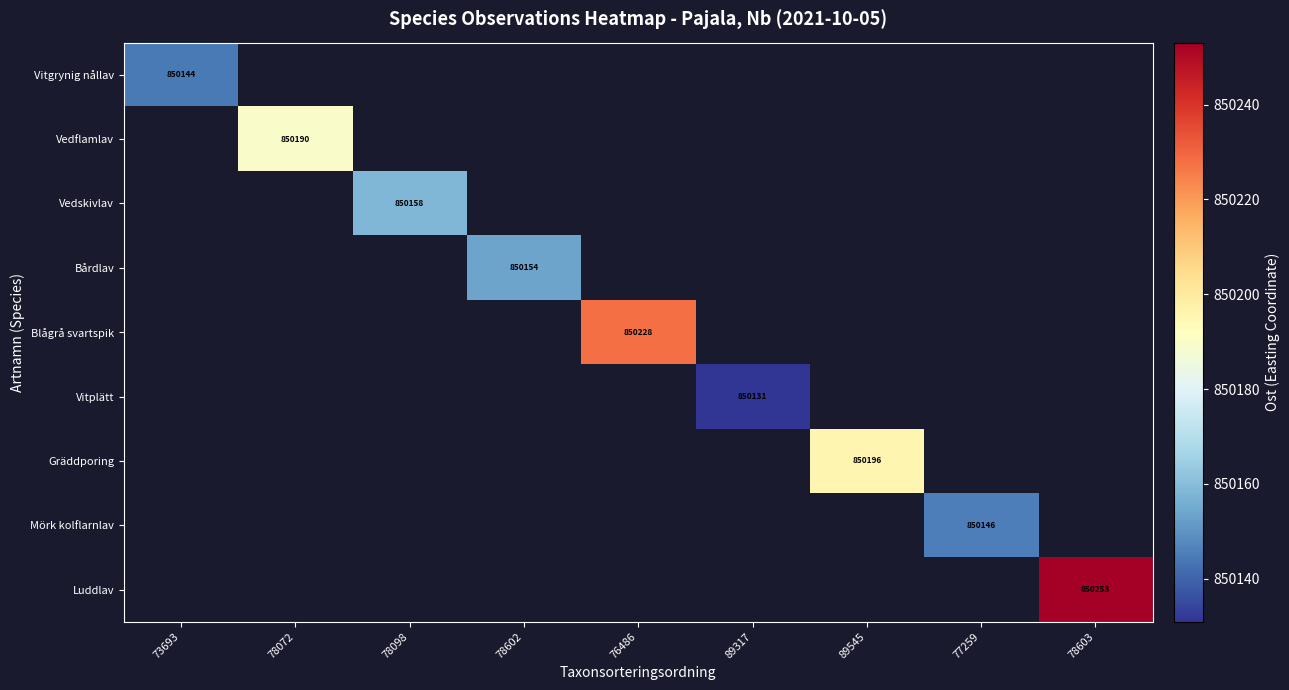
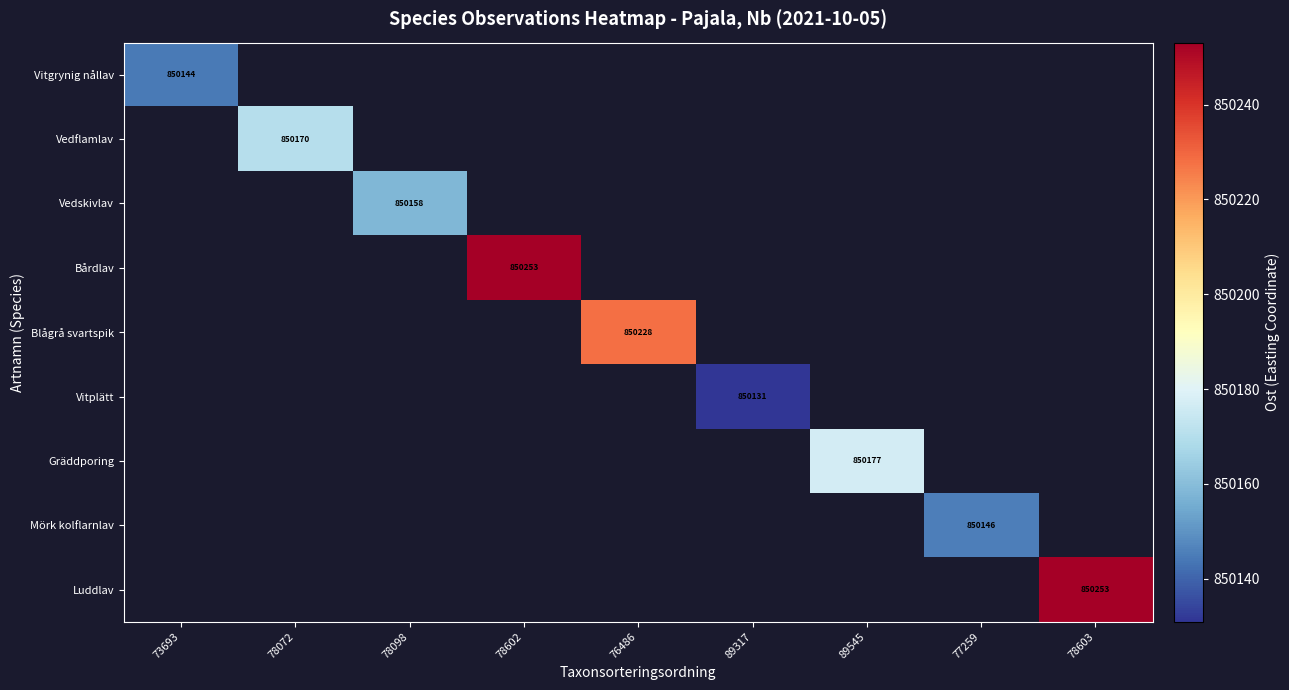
Vedflamlav, 78072: 850190 -> 850170
Bårdlav, 78602: 850154 -> 850253
Gräddporing, 89545: 850196 -> 850177
